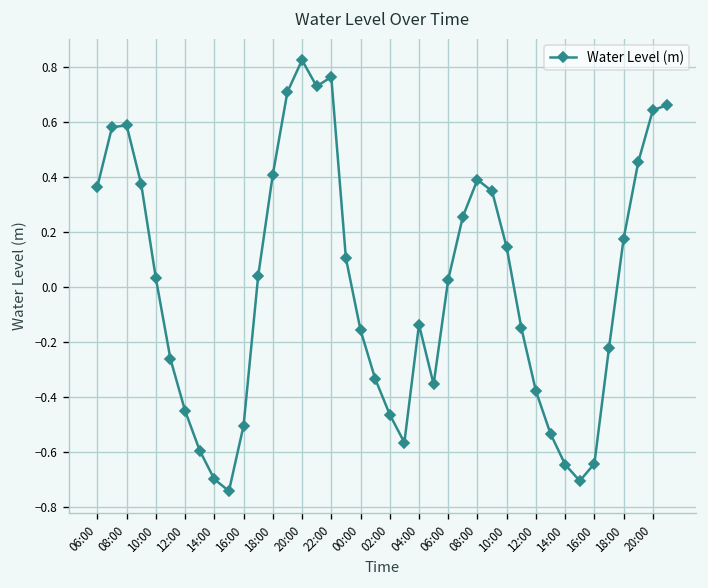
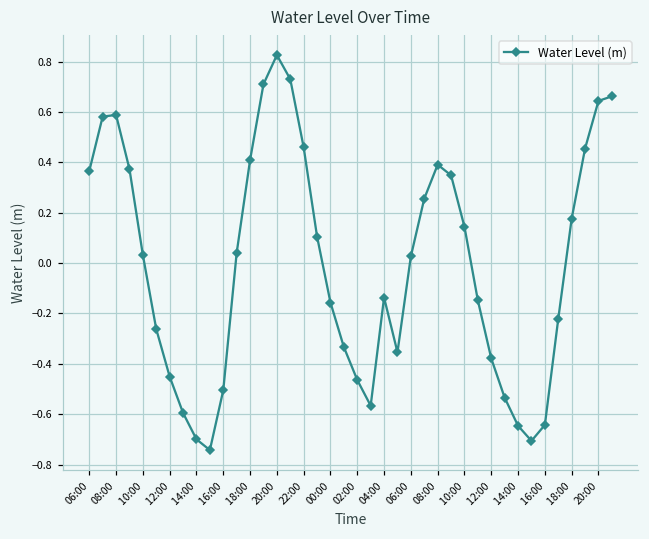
22:00: 0.76 -> 0.46
